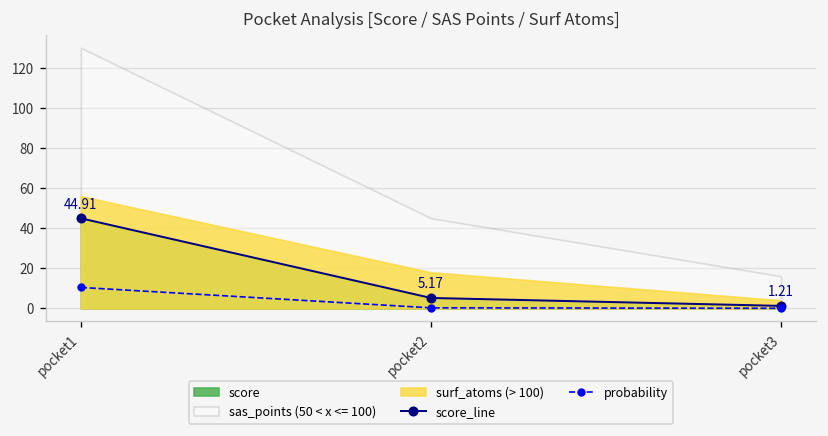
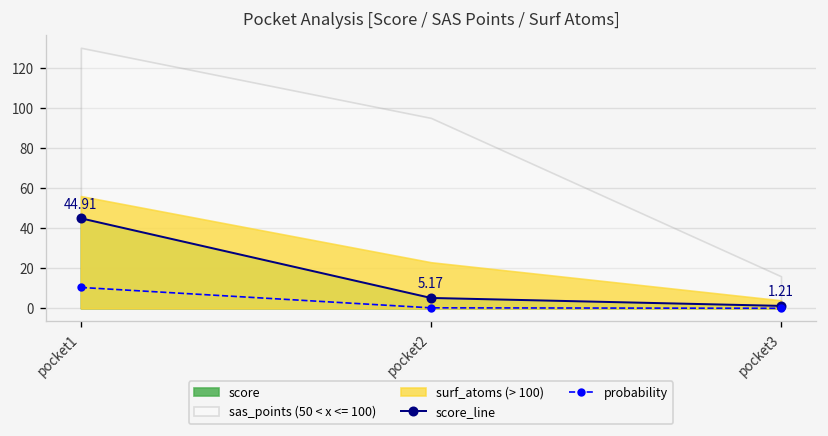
sas_points (50 < x <= 100), pocket2: 45 -> 95
surf_atoms (> 100), pocket2: 18 -> 23
